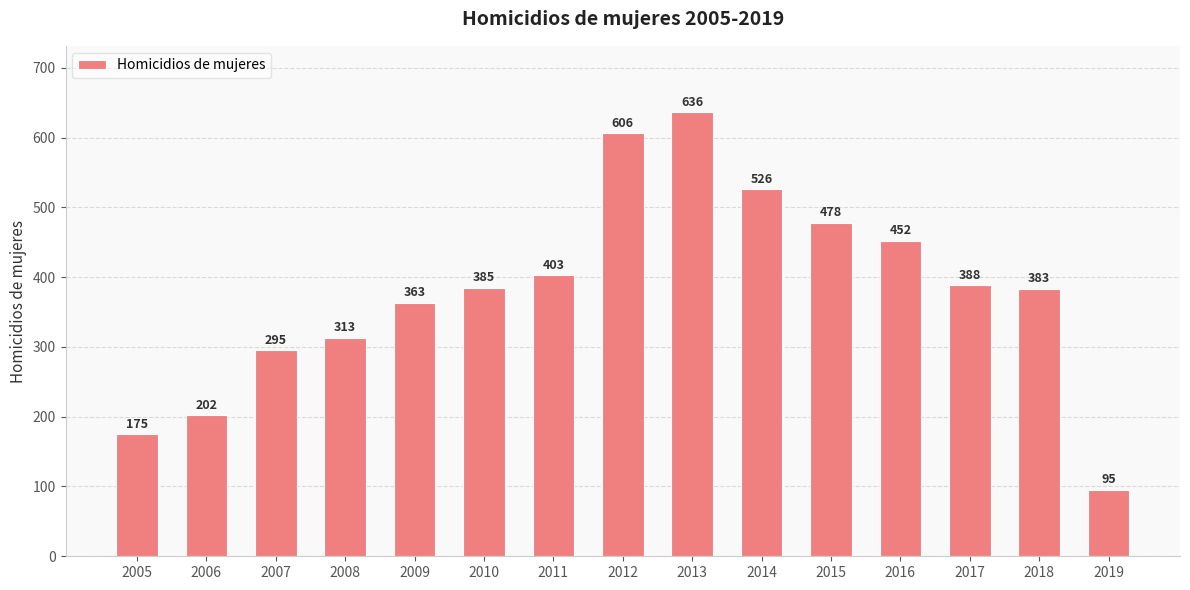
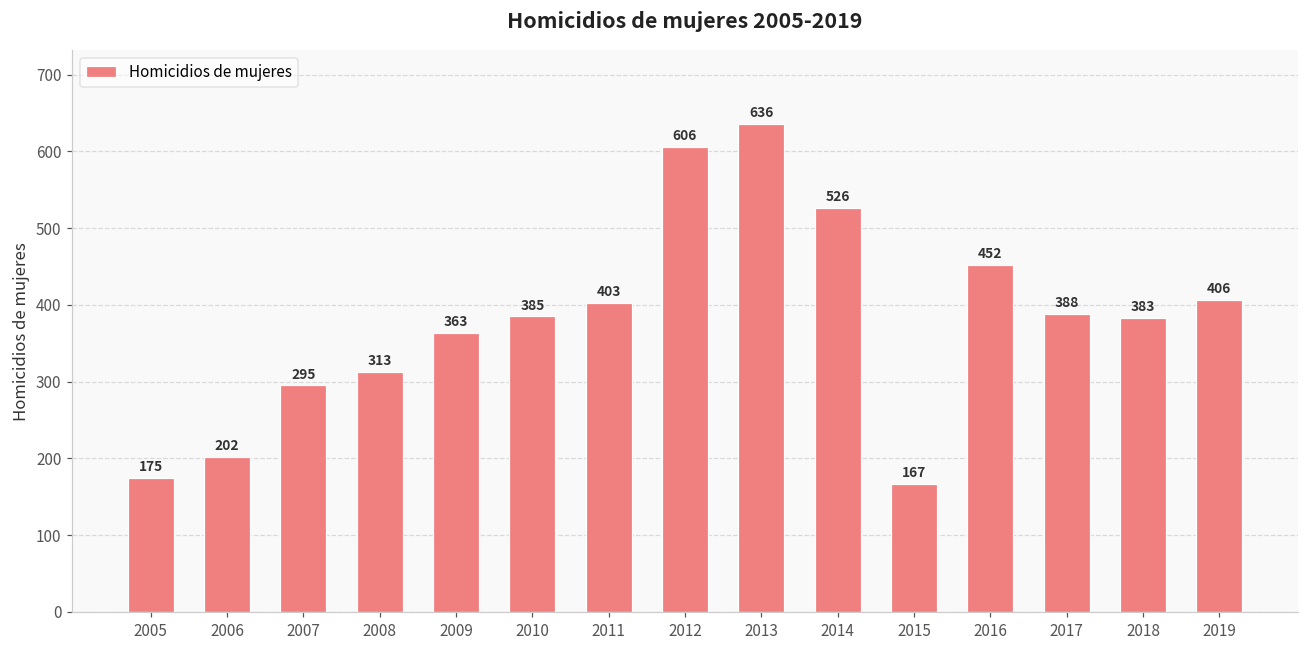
2015: 478 -> 167
2019: 95 -> 406
